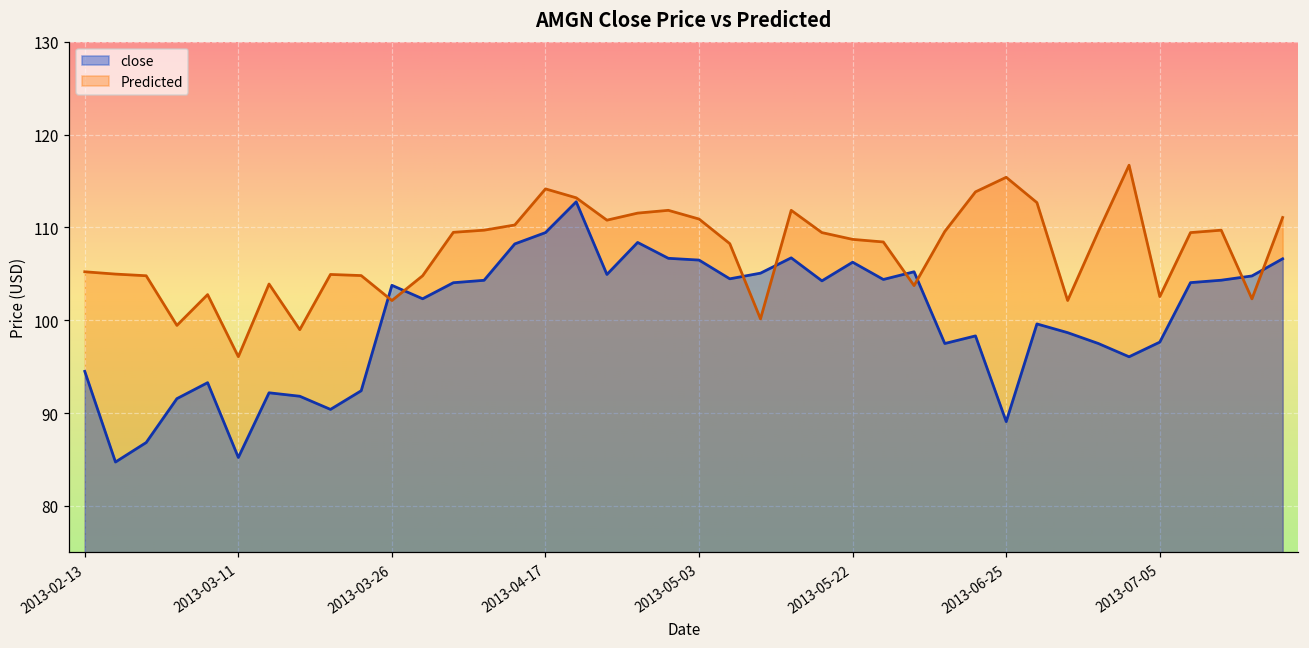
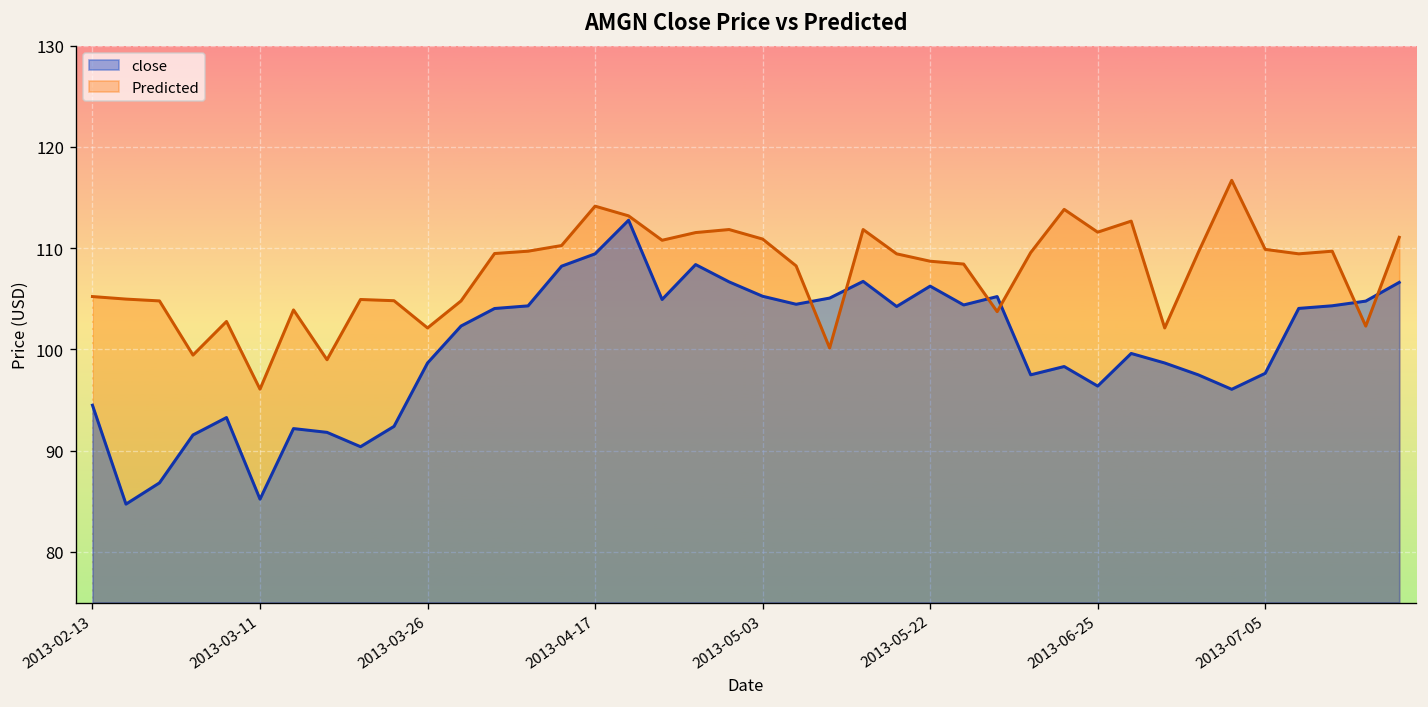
close, 2013-03-26: 104 -> 99
close, 2013-05-03: 106 -> 105
close, 2013-06-25: 89 -> 96
Predicted, 2013-06-25: 115 -> 112
Predicted, 2013-07-05: 103 -> 110
